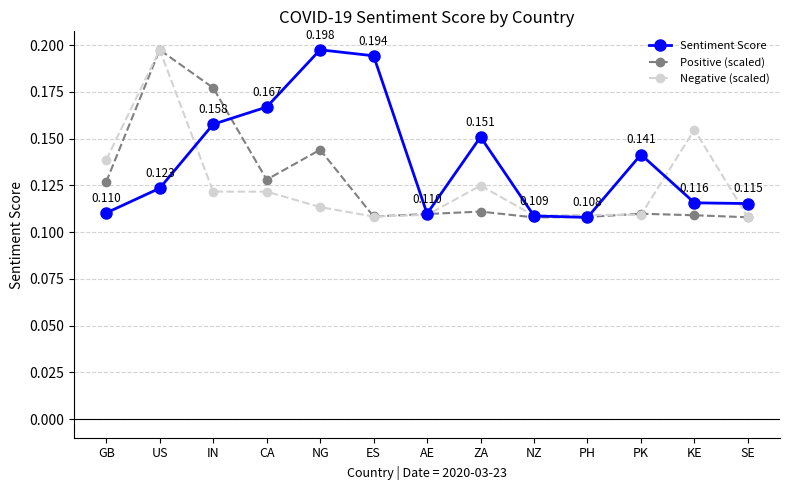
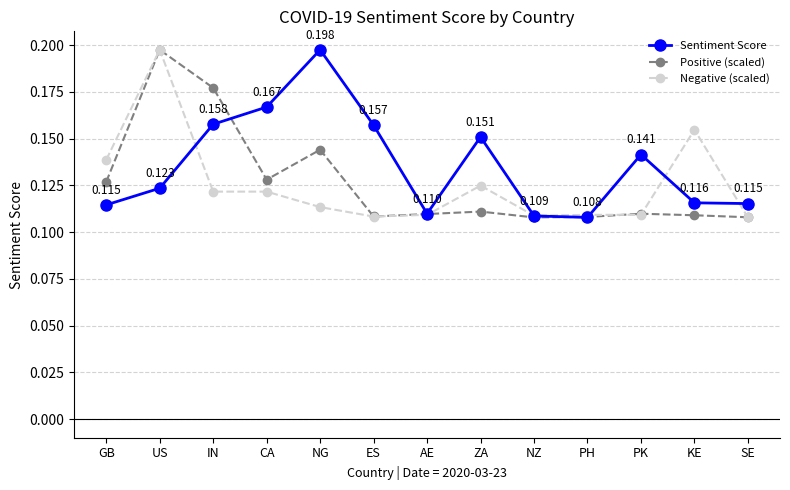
Sentiment Score, GB: 0.110 -> 0.115
Sentiment Score, ES: 0.194 -> 0.157
